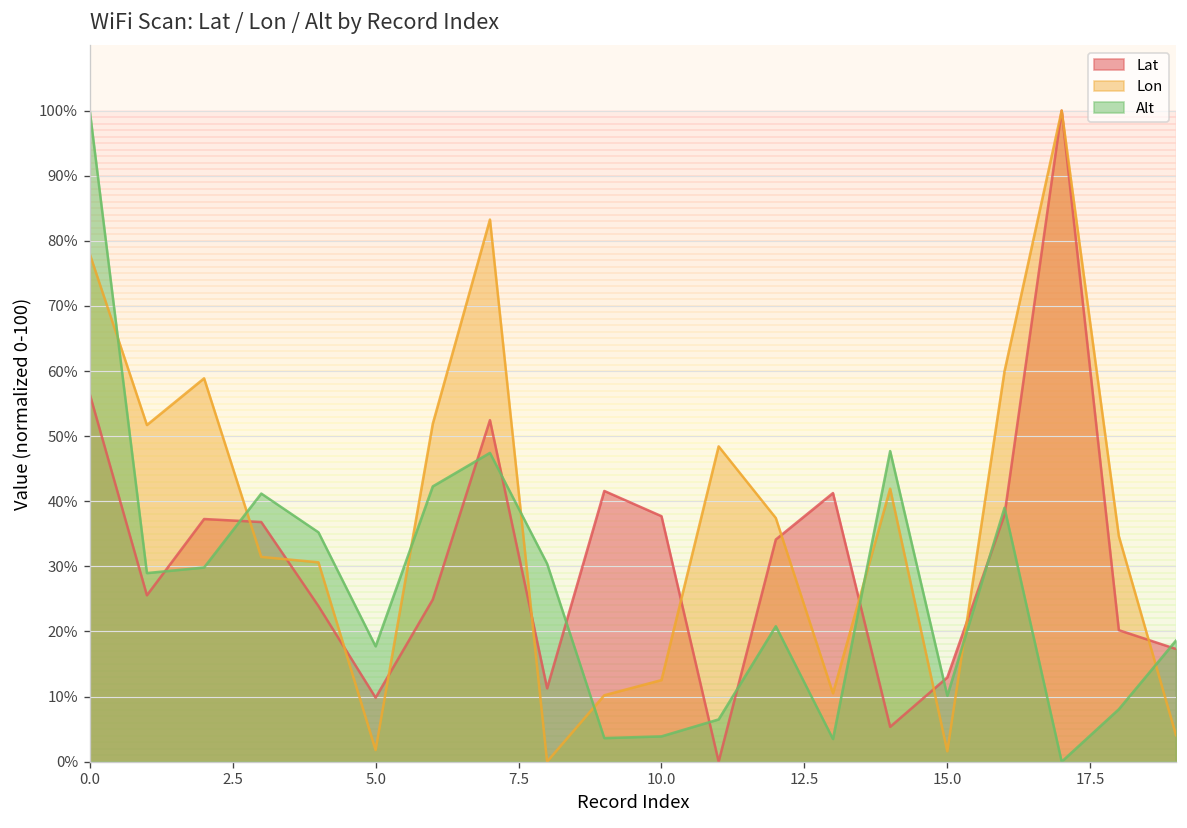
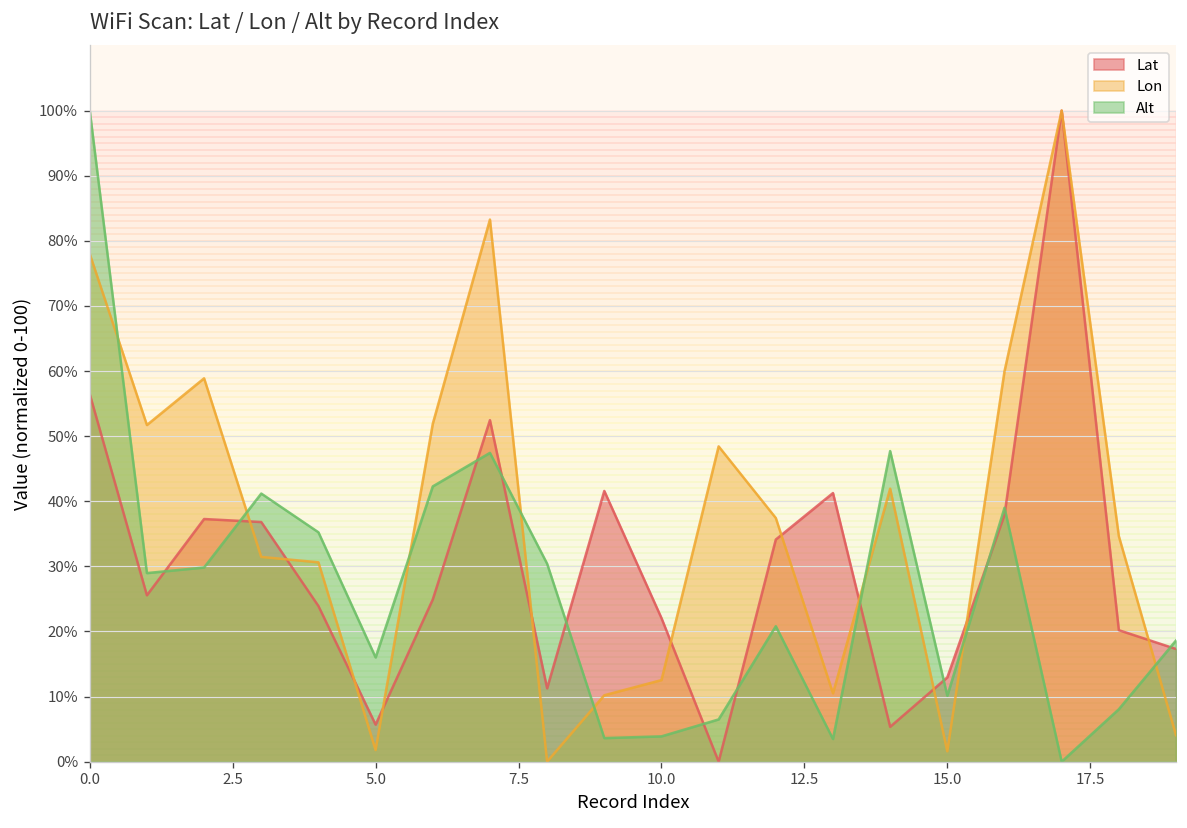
Lat, 5.0: 10% -> 6%
Alt, 5.0: 18% -> 16%
Lat, 10.0: 38% -> 22%
